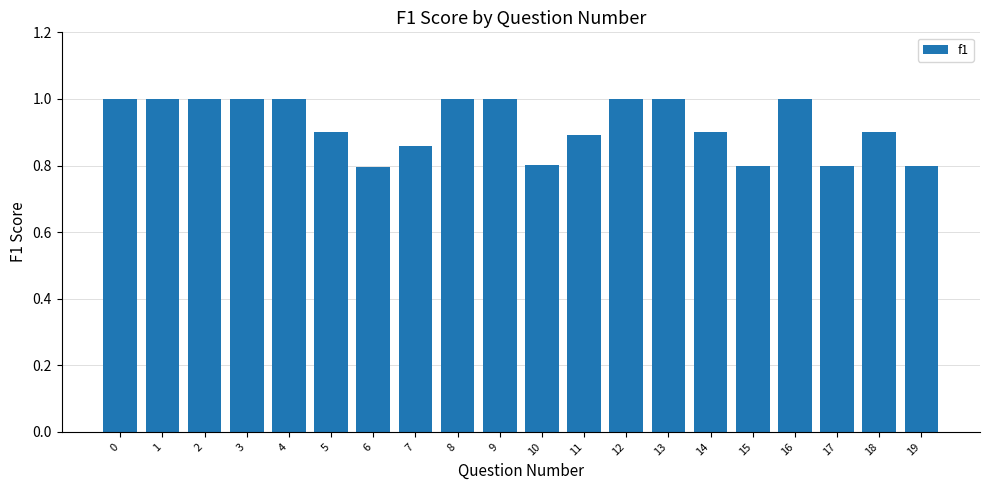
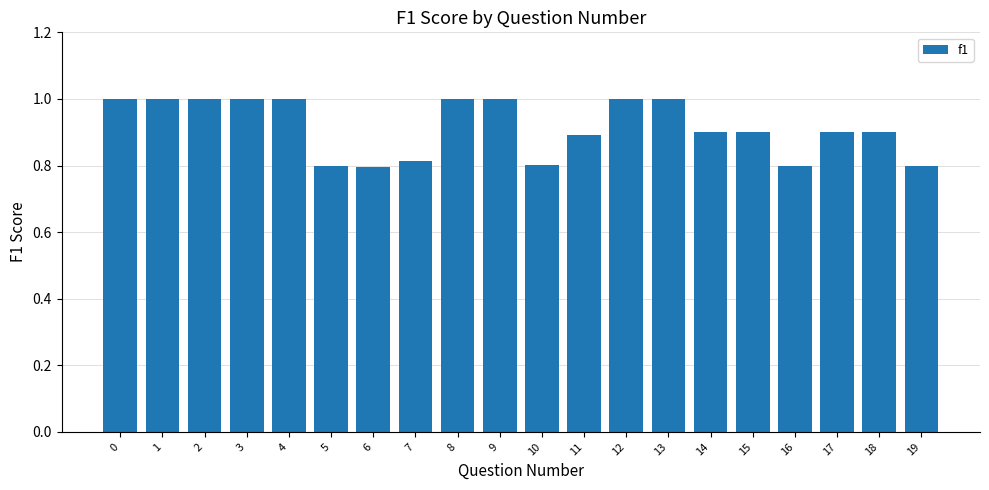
5: 0.9 -> 0.8
7: 0.86 -> 0.81
15: 0.8 -> 0.9
16: 1.0 -> 0.8
17: 0.8 -> 0.9
